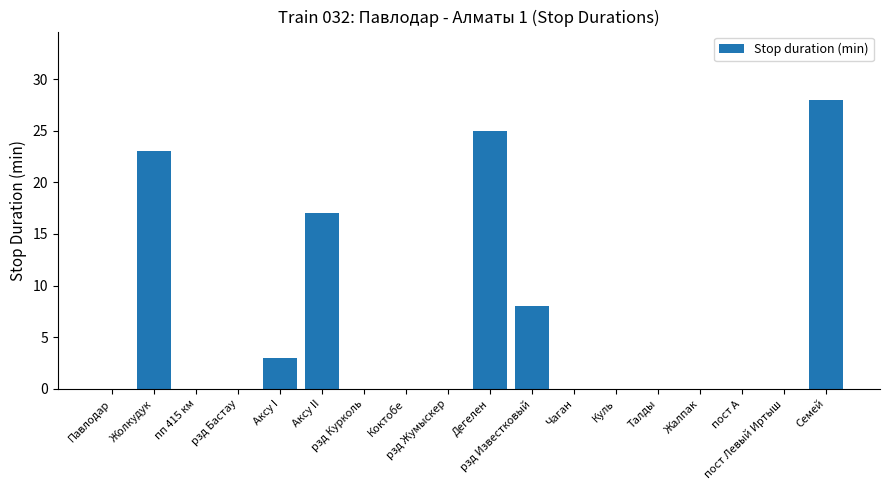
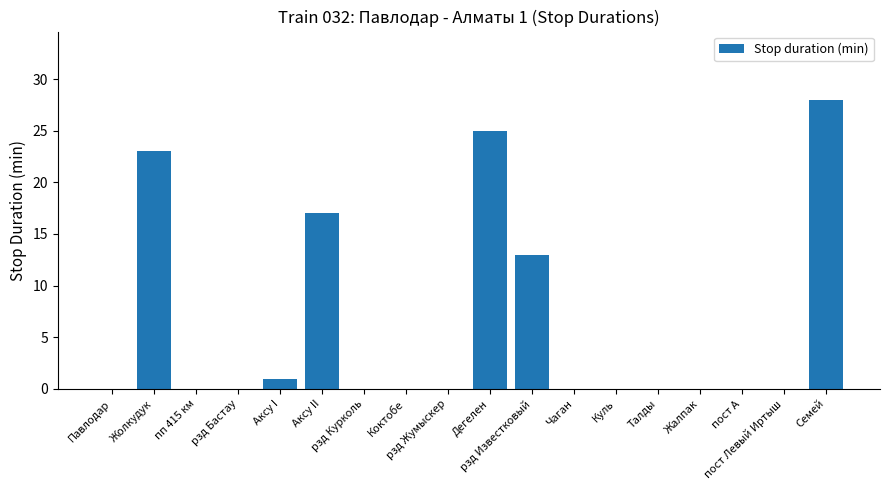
Аксу I: 3 -> 1
рзд Известковый: 8 -> 13
